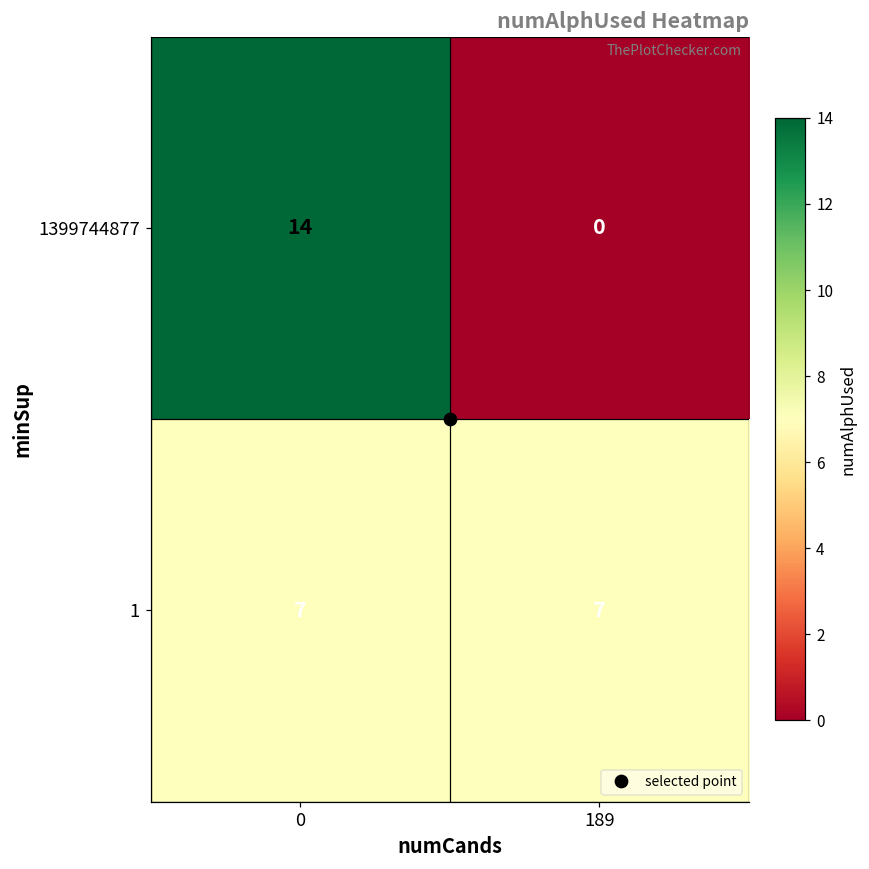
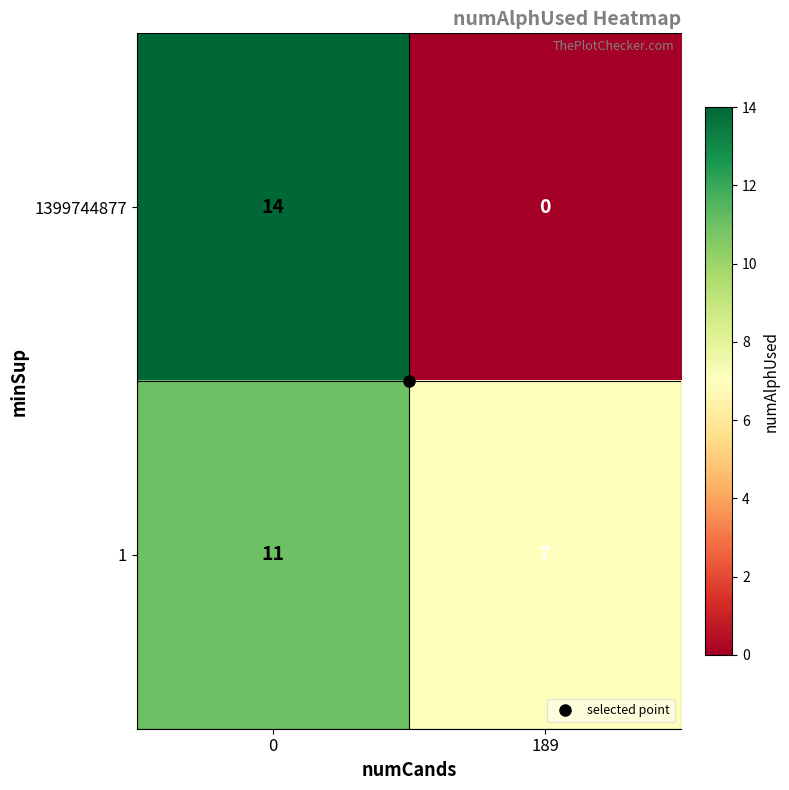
1, 0: 7 -> 11
